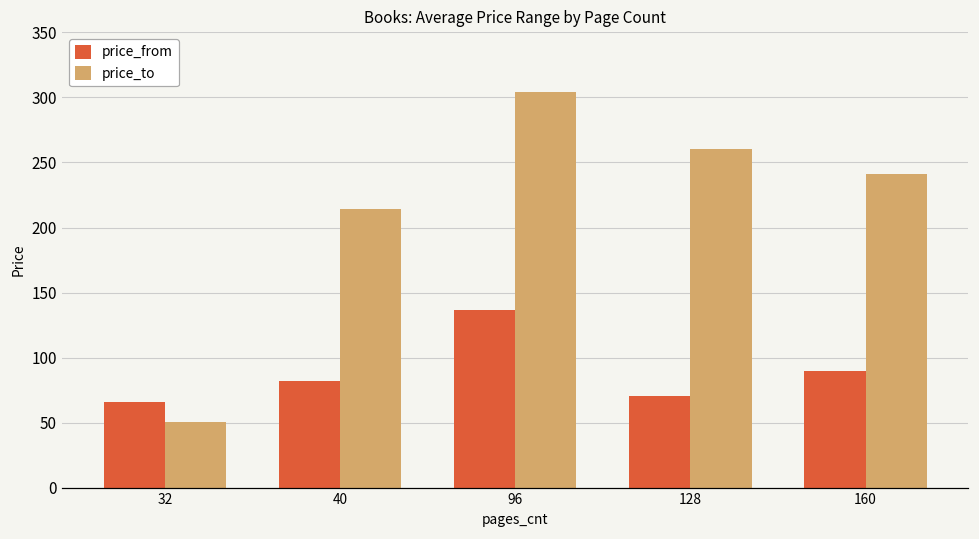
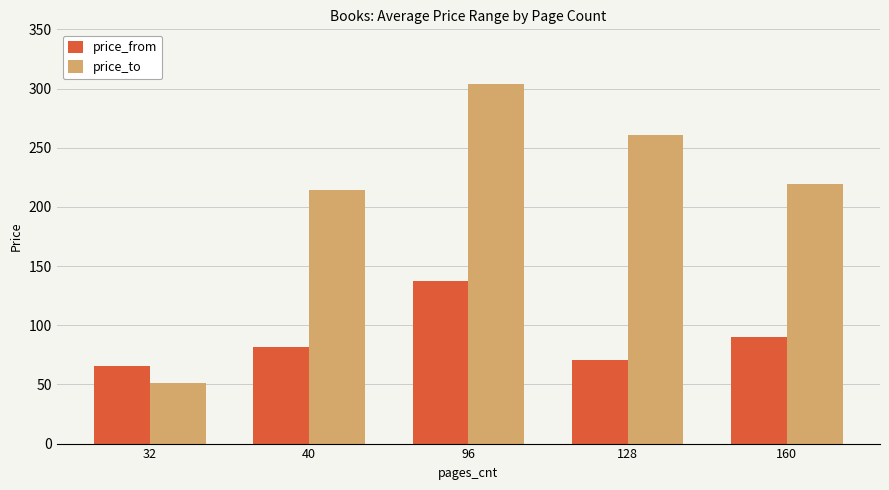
price_to, 160: 241 -> 219
